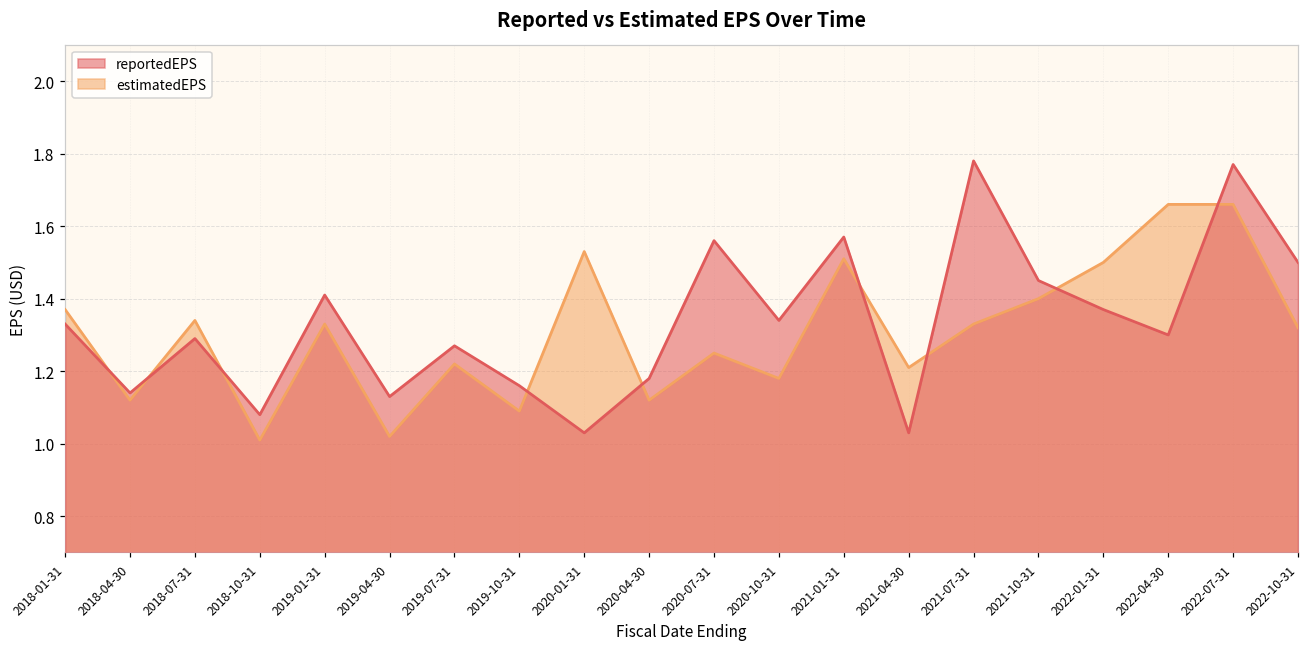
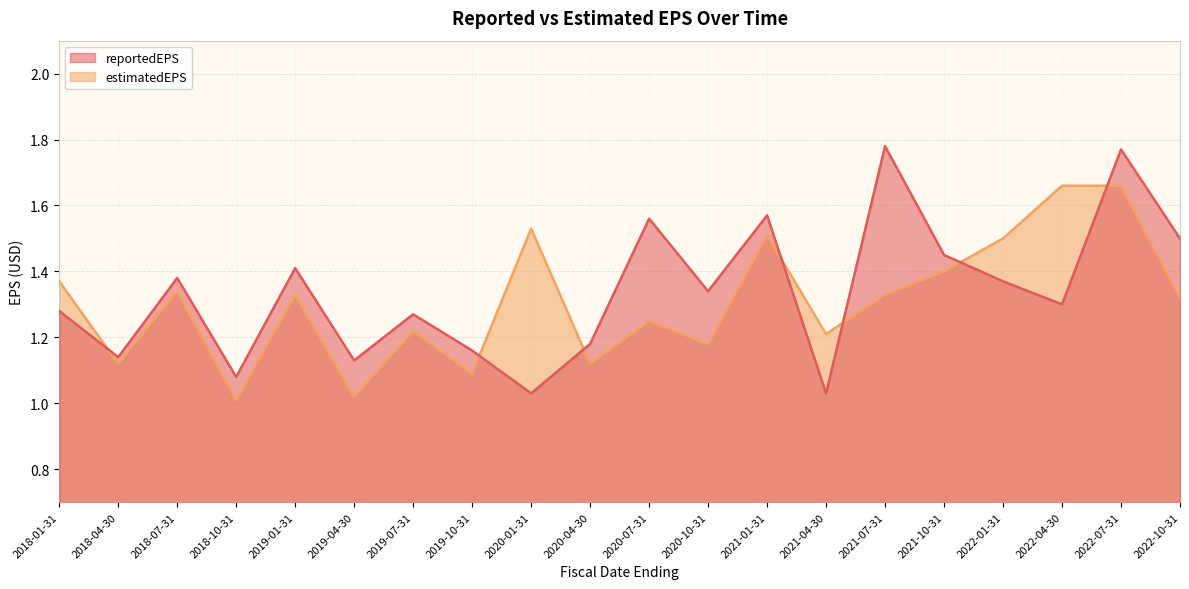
reportedEPS, 2018-01-31: 1.33 -> 1.28
reportedEPS, 2018-07-31: 1.29 -> 1.38
